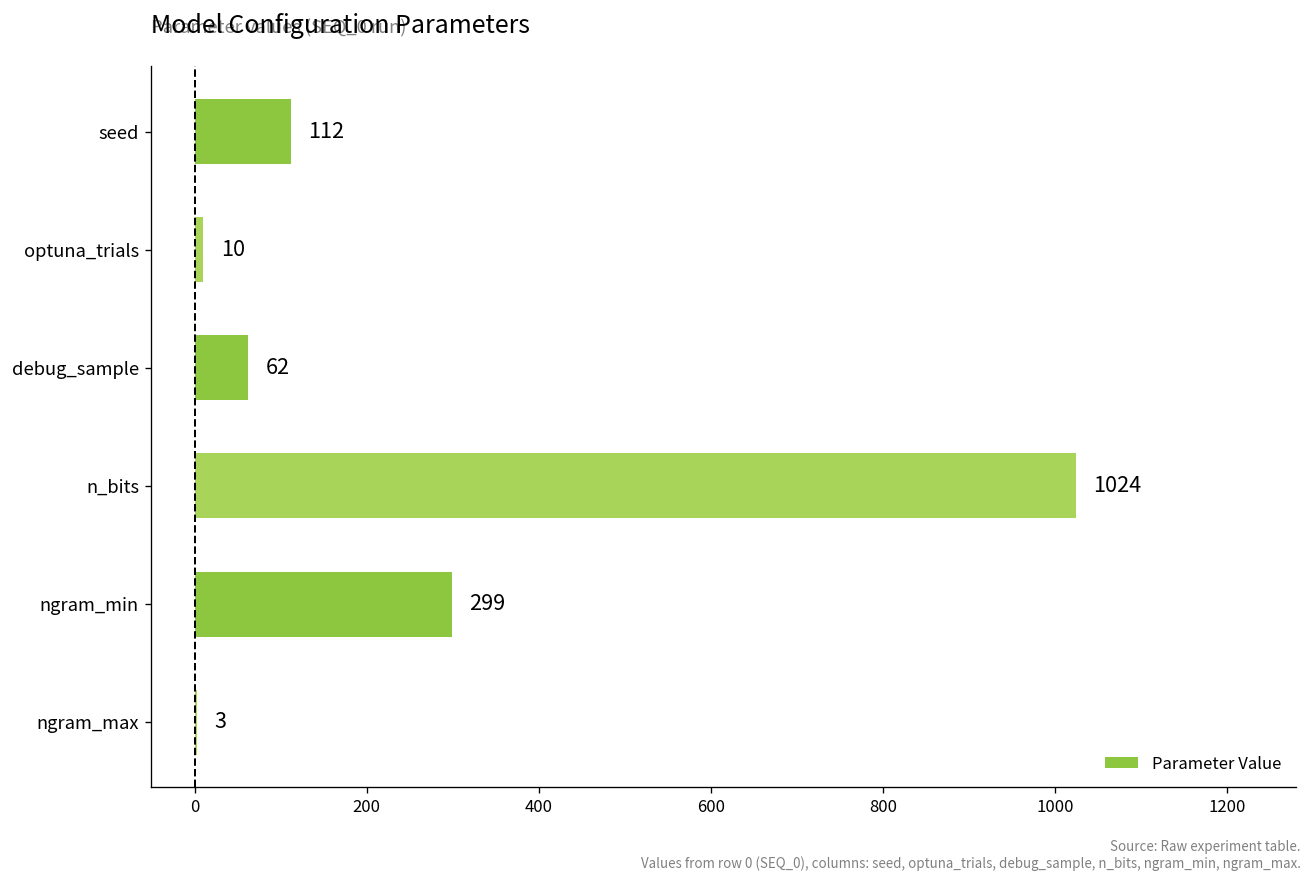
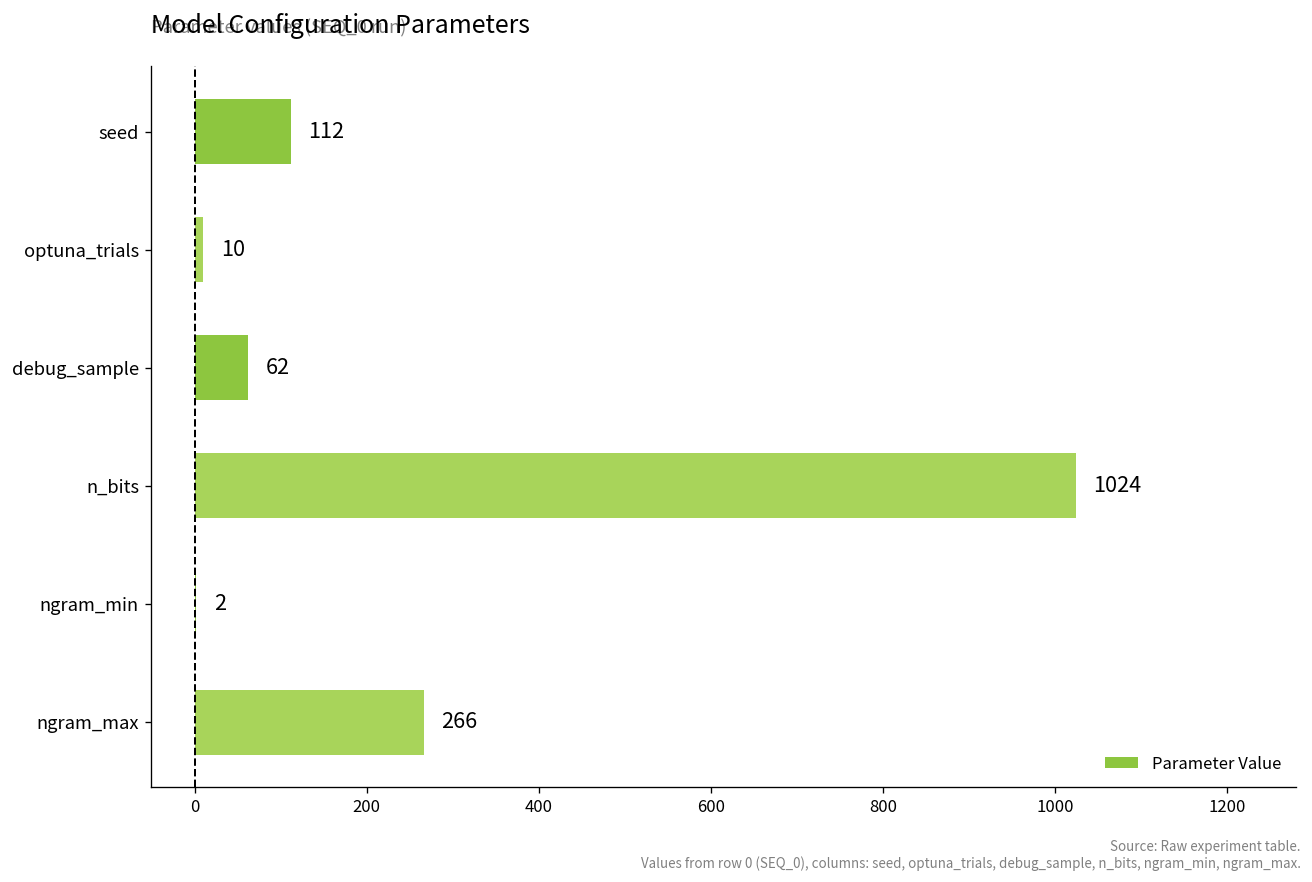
ngram_min: 299 -> 2
ngram_max: 3 -> 266
